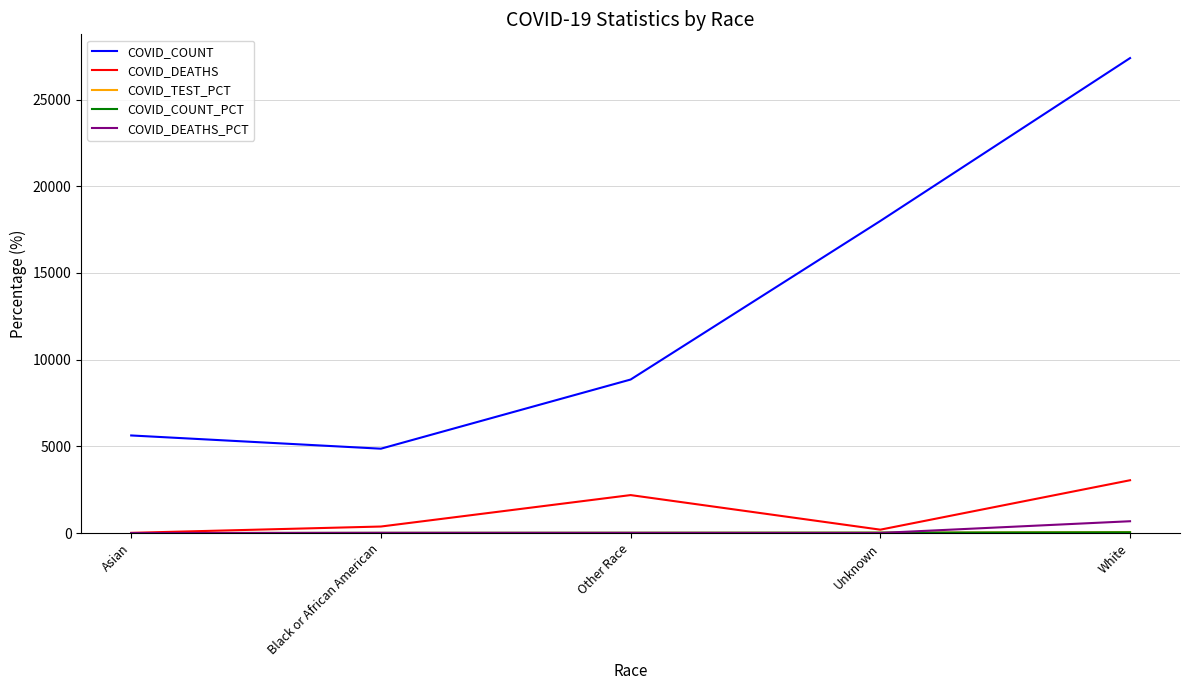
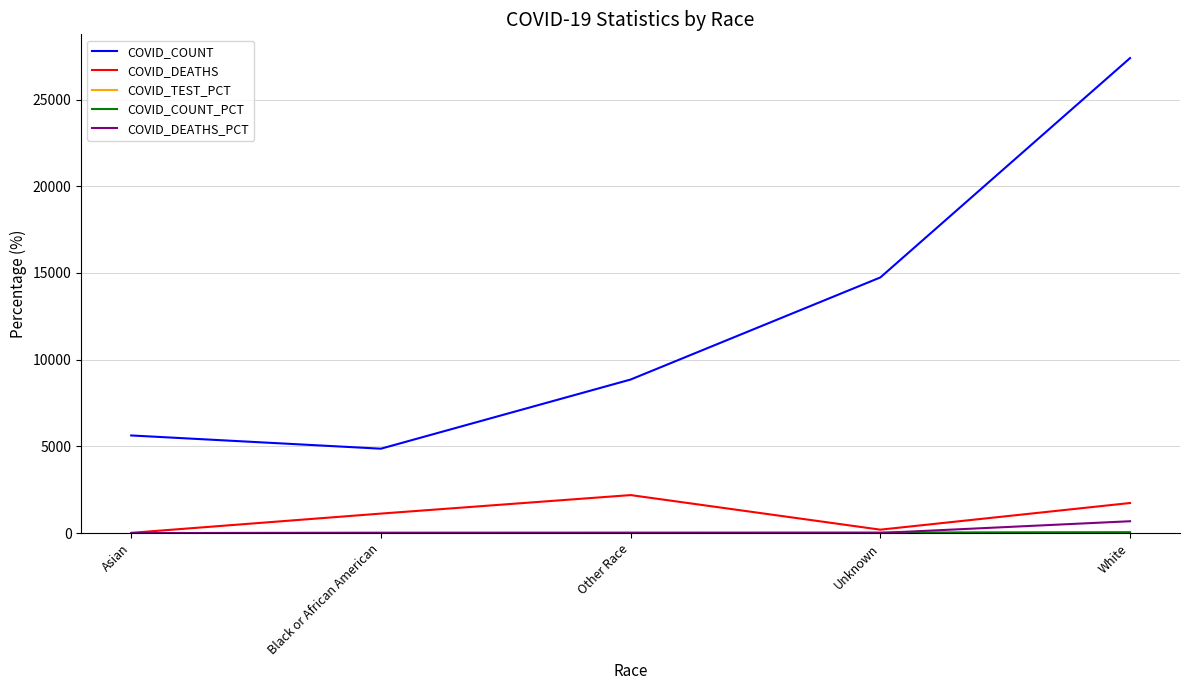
COVID_DEATHS, Black or African American: 400 -> 1100
COVID_COUNT, Unknown: 18000 -> 14700
COVID_DEATHS, White: 3000 -> 1700
